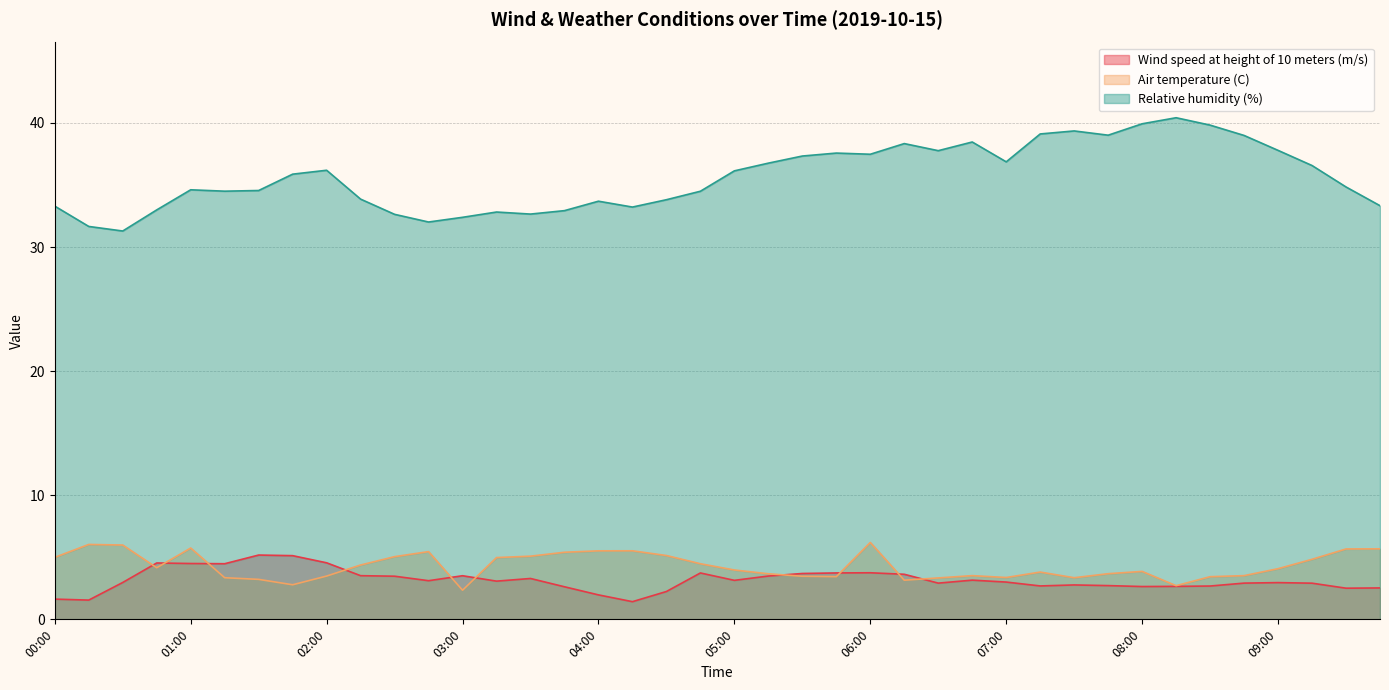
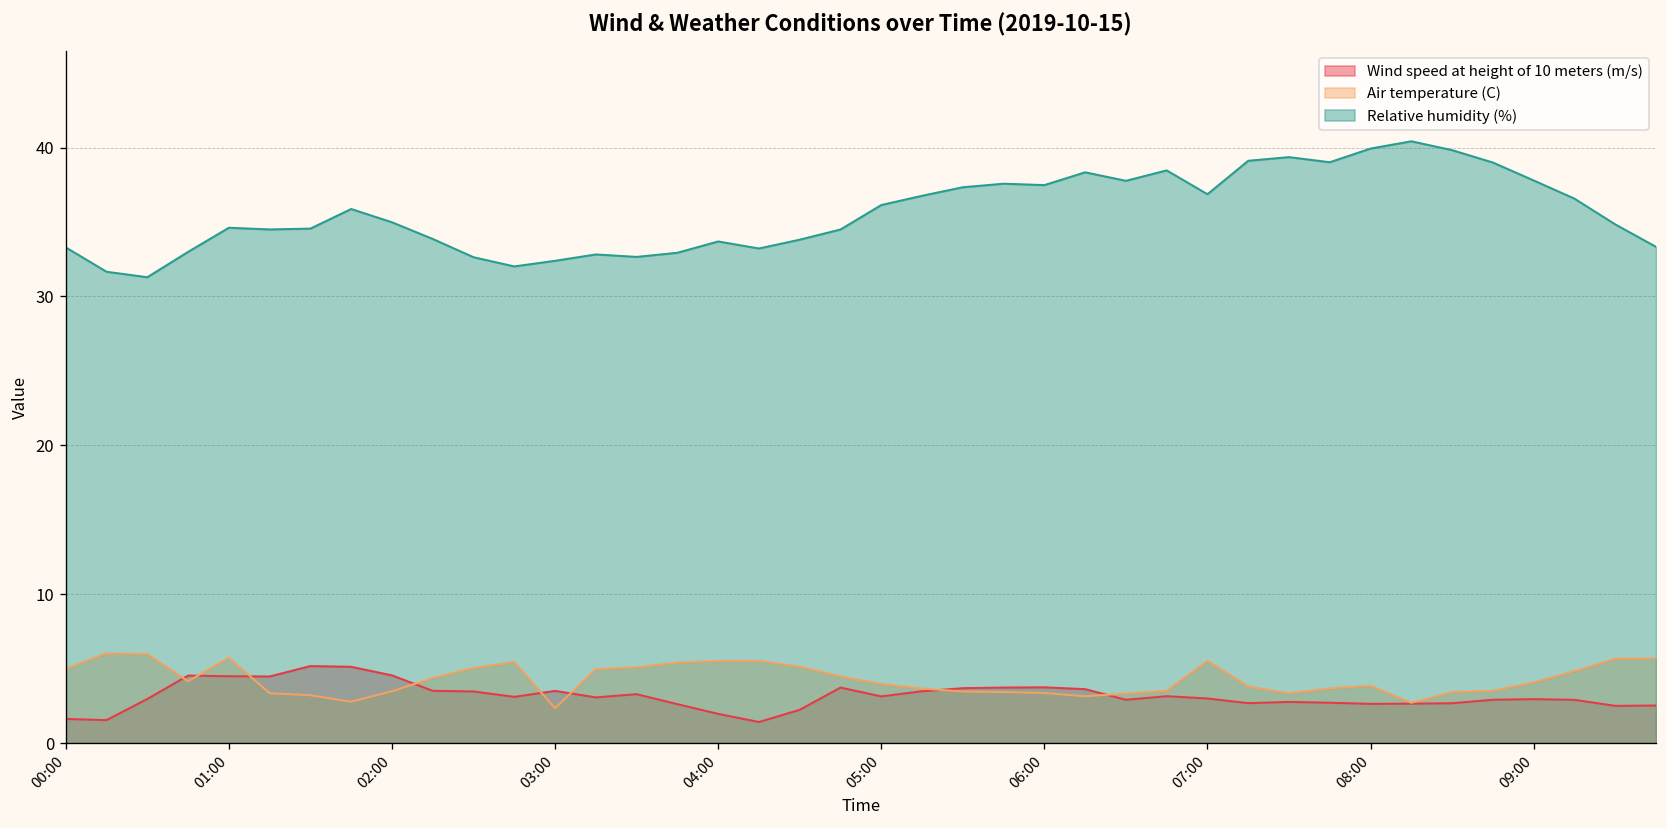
Relative humidity (%), 02:00: 36.2 -> 35.0
Air temperature (C), 06:00: 6.2 -> 3.4
Air temperature (C), 07:00: 3.4 -> 5.5
